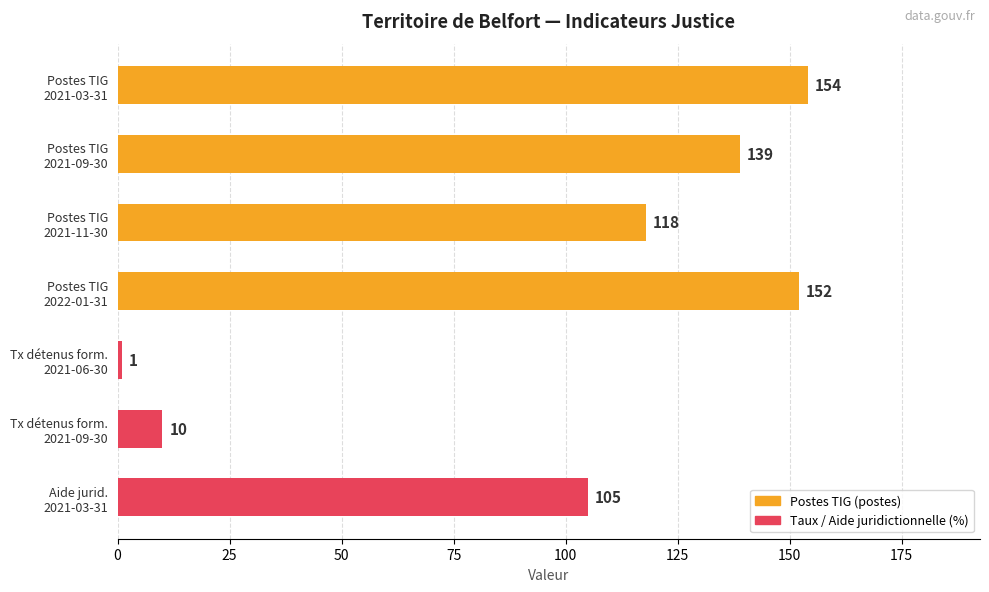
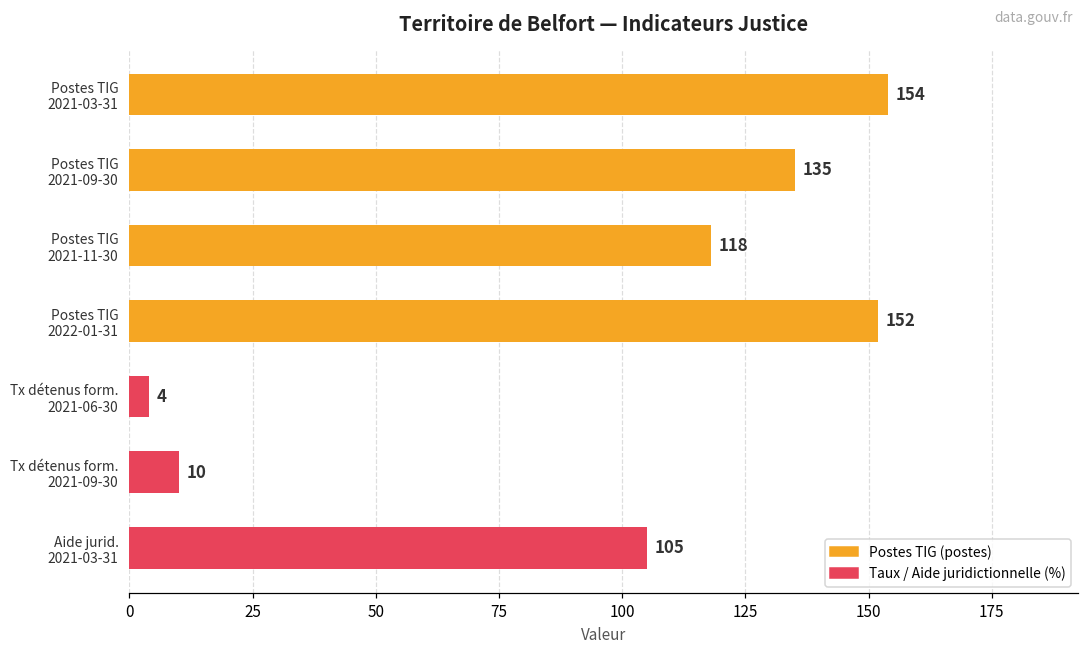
Postes TIG 2021-09-30: 139 -> 135
Tx détenus form. 2021-06-30: 1 -> 4
